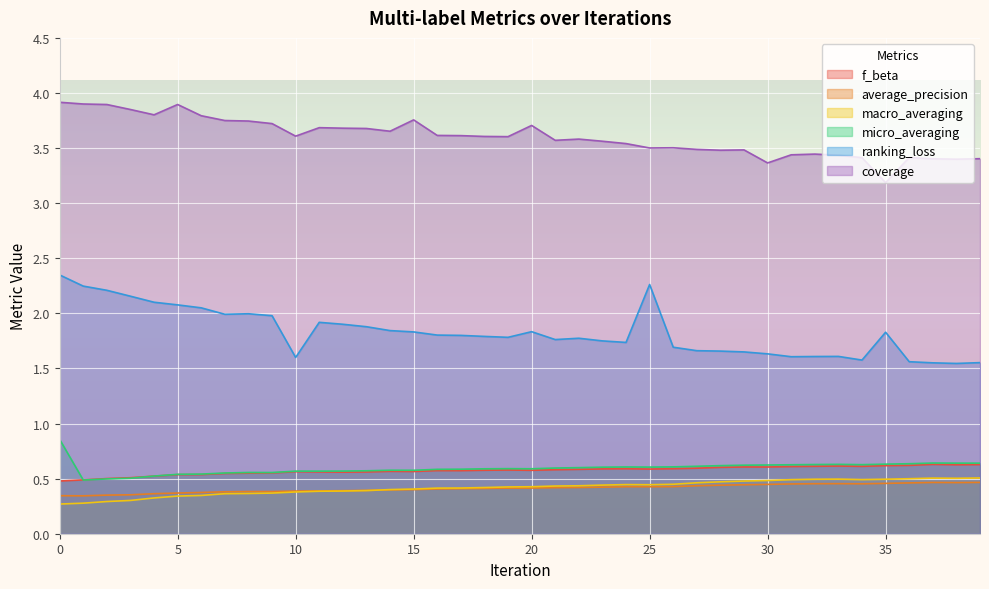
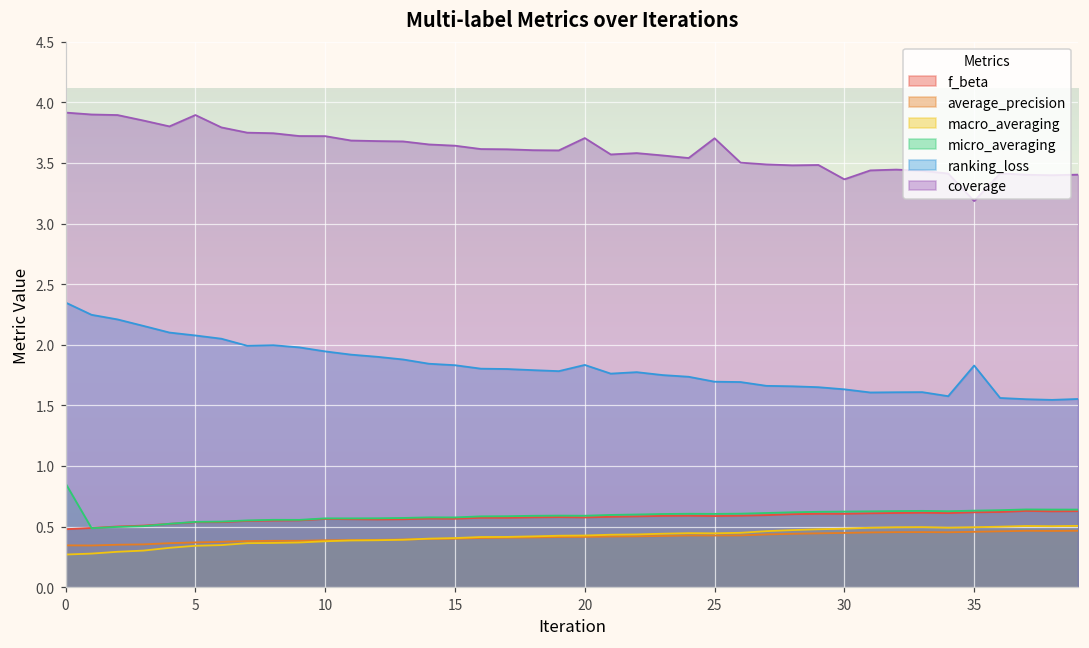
ranking_loss, 10: 1.60 -> 1.95
coverage, 10: 3.61 -> 3.72
coverage, 15: 3.76 -> 3.64
ranking_loss, 25: 2.26 -> 1.70
coverage, 25: 3.50 -> 3.70
